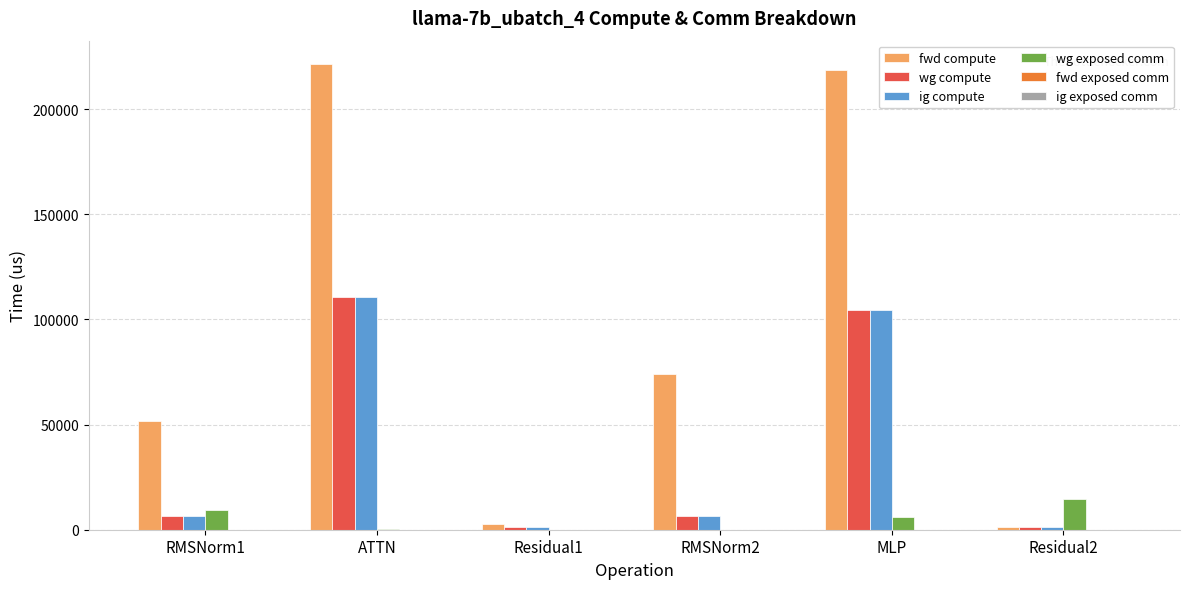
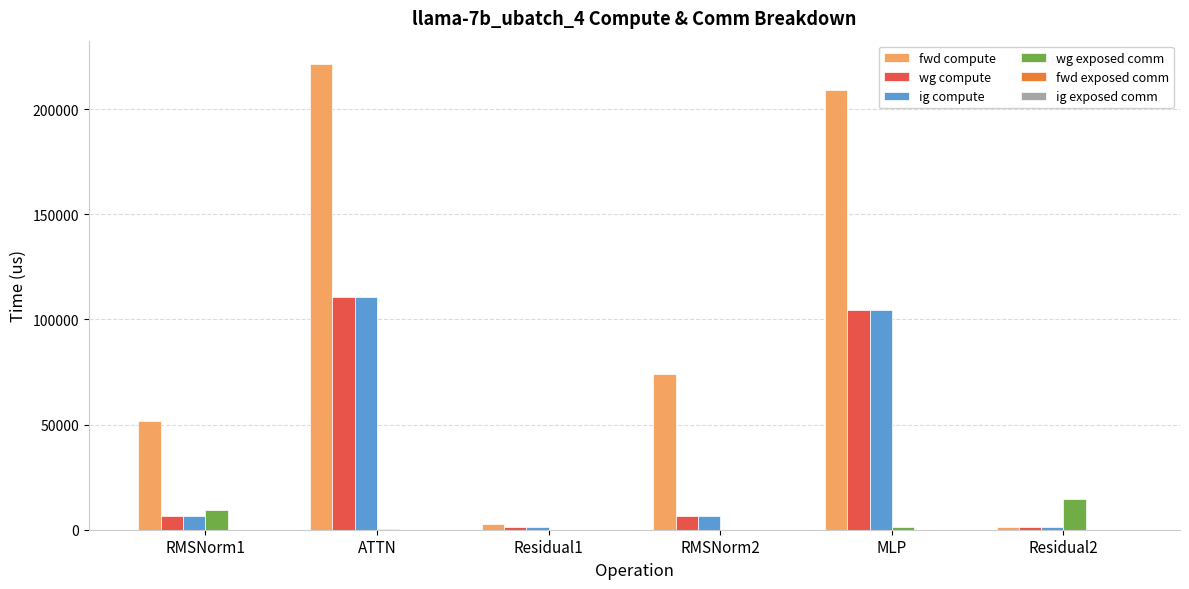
fwd compute, MLP: 219000 -> 209000
wg exposed comm, MLP: 6000 -> 1000
